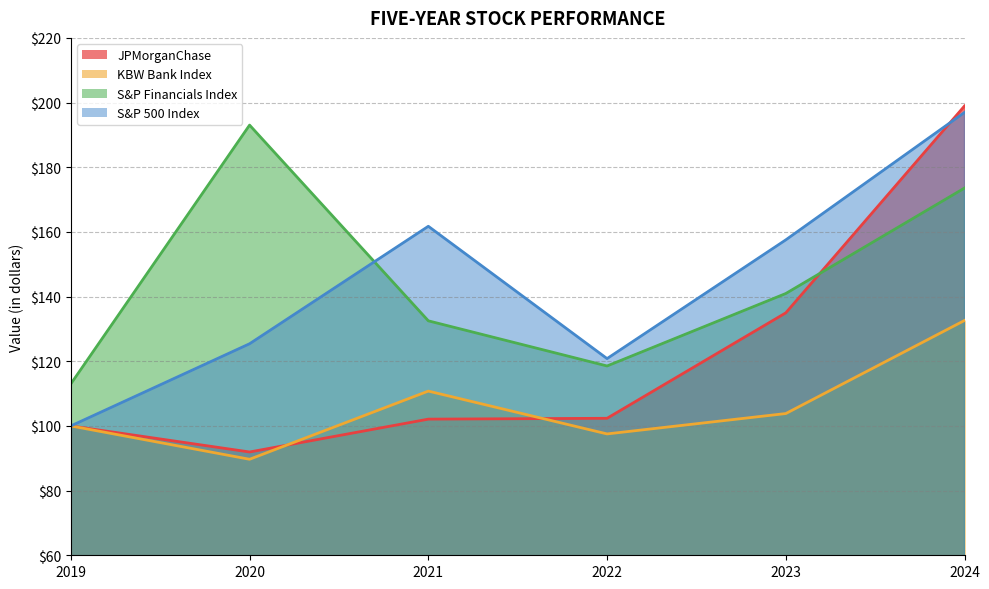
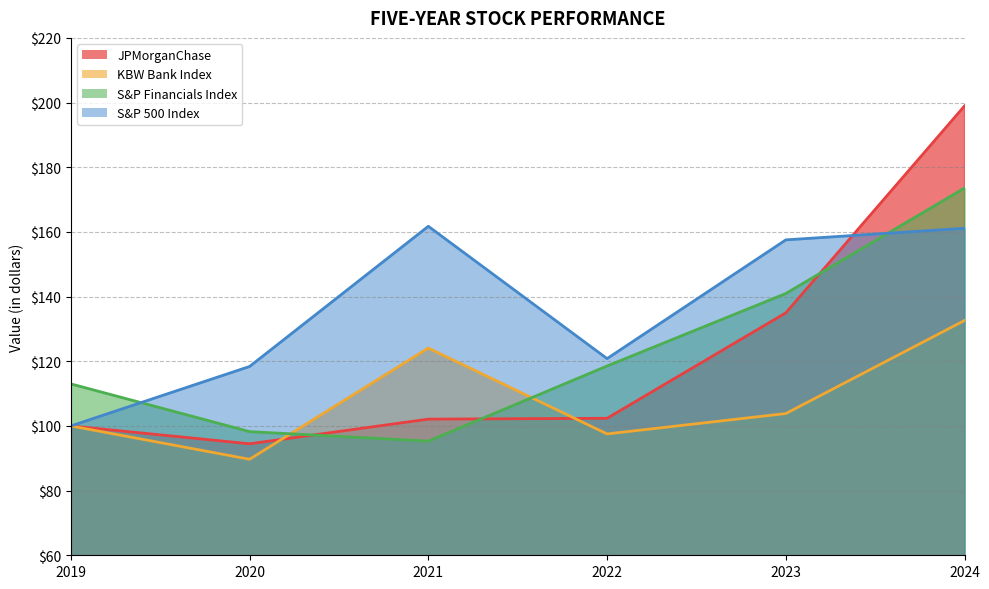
JPMorganChase, 2020: $92 -> $94
S&P Financials Index, 2020: $193 -> $98
S&P 500 Index, 2020: $125 -> $118
KBW Bank Index, 2021: $111 -> $124
S&P Financials Index, 2021: $133 -> $95
S&P 500 Index, 2024: $197 -> $161
